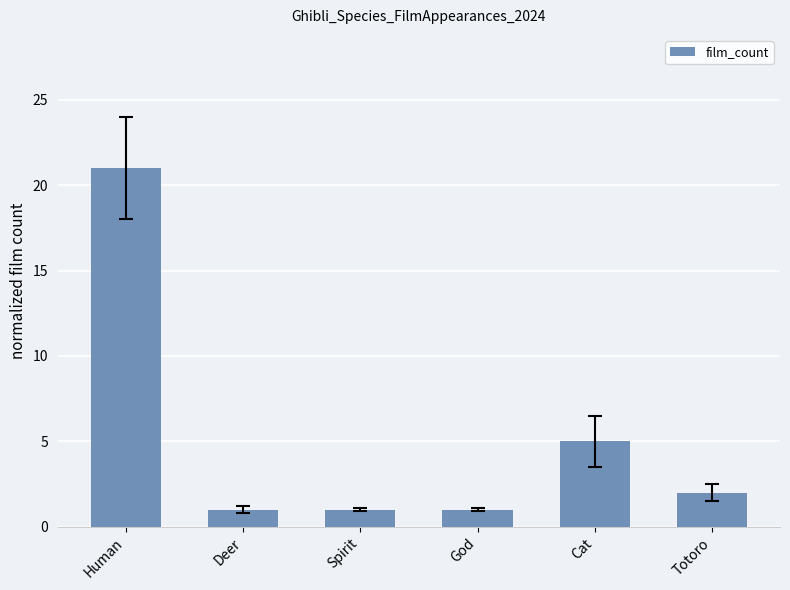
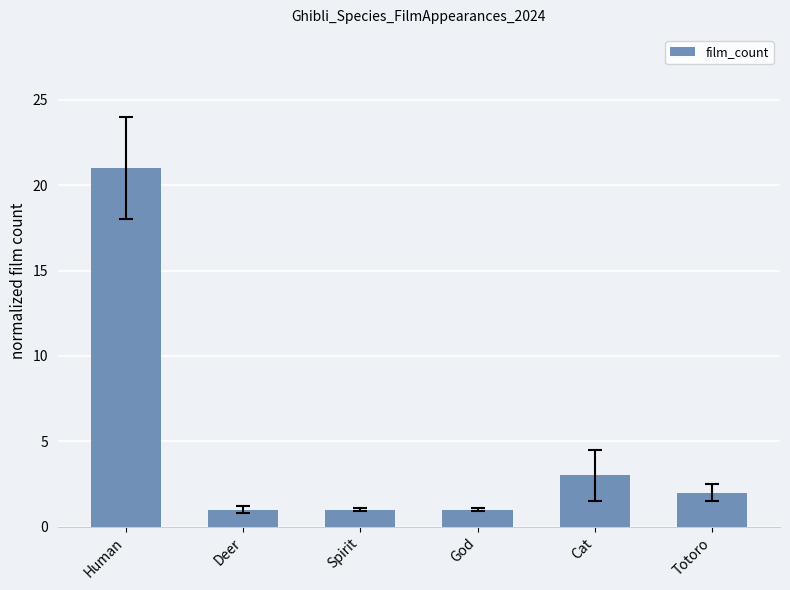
film_count, Cat: 5 -> 3
